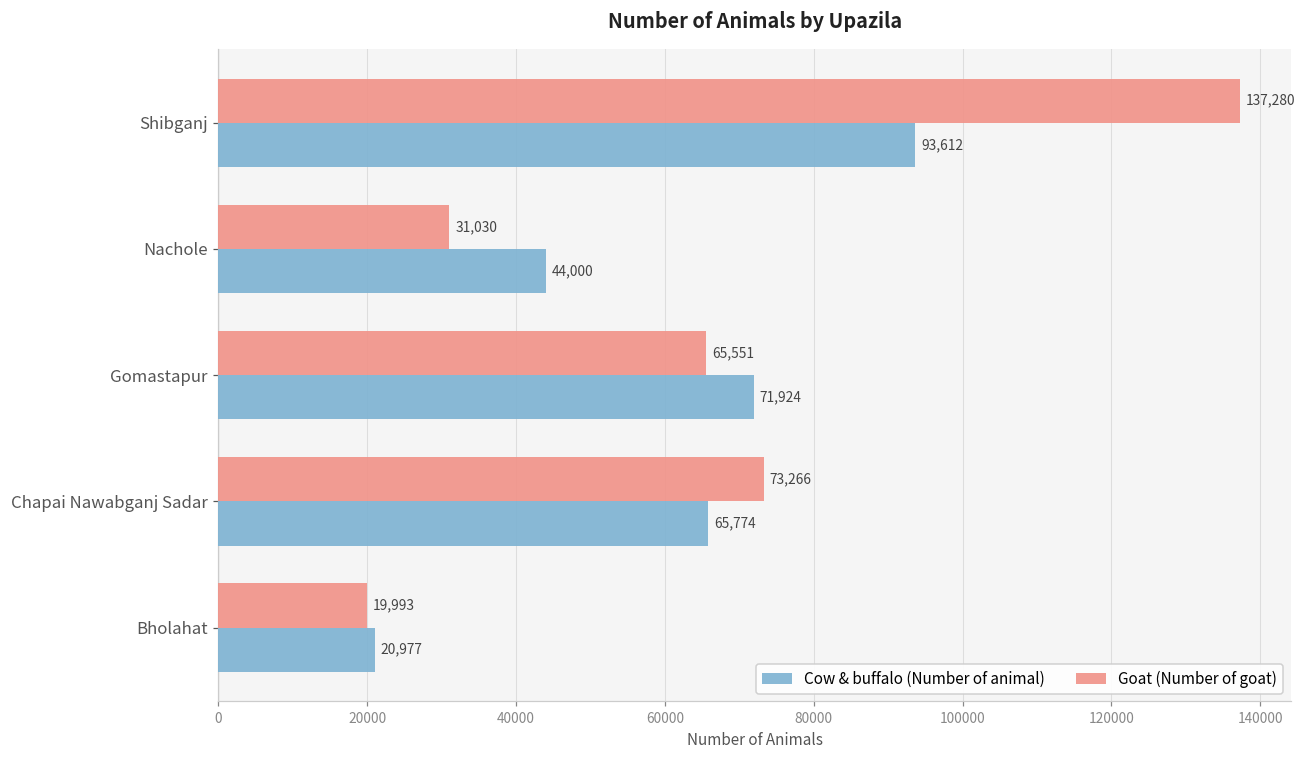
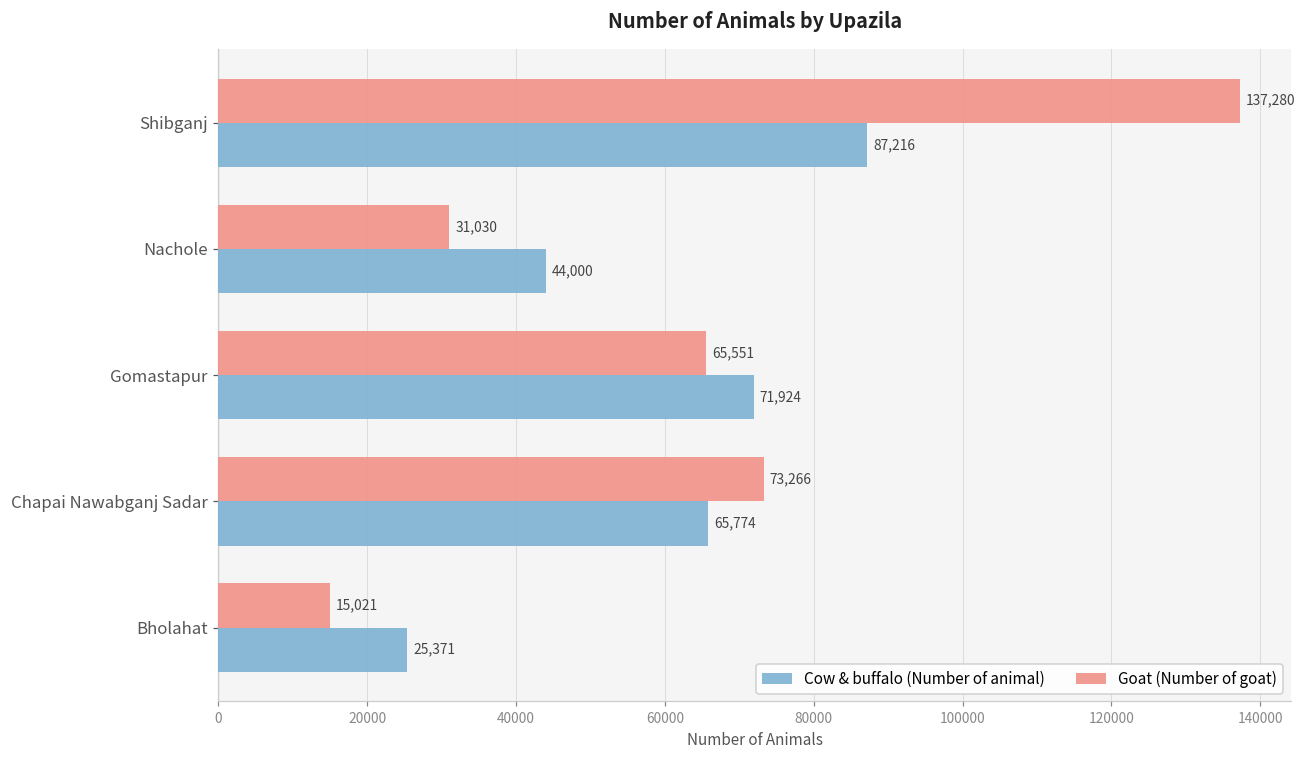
Cow & buffalo (Number of animal), Shibganj: 93,612 -> 87,216
Goat (Number of goat), Bholahat: 19,993 -> 15,021
Cow & buffalo (Number of animal), Bholahat: 20,977 -> 25,371
